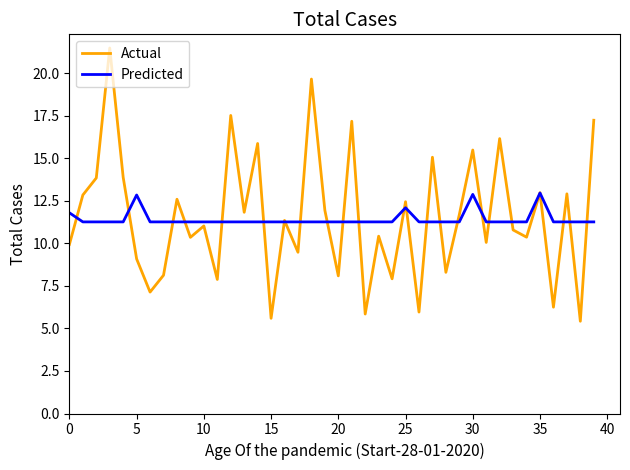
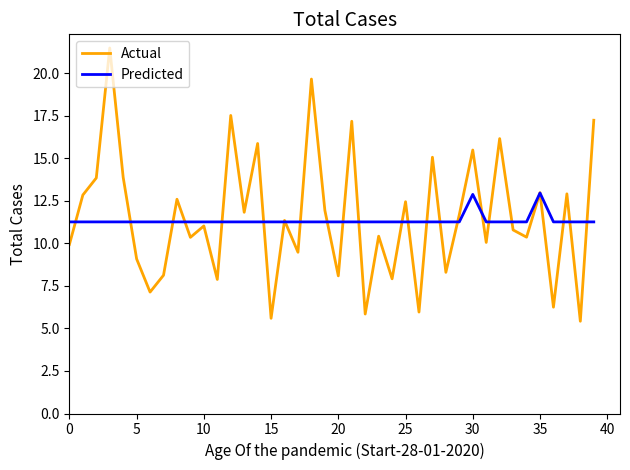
Predicted, 0: 11.8 -> 11.3
Predicted, 5: 12.8 -> 11.3
Predicted, 25: 12.1 -> 11.3
